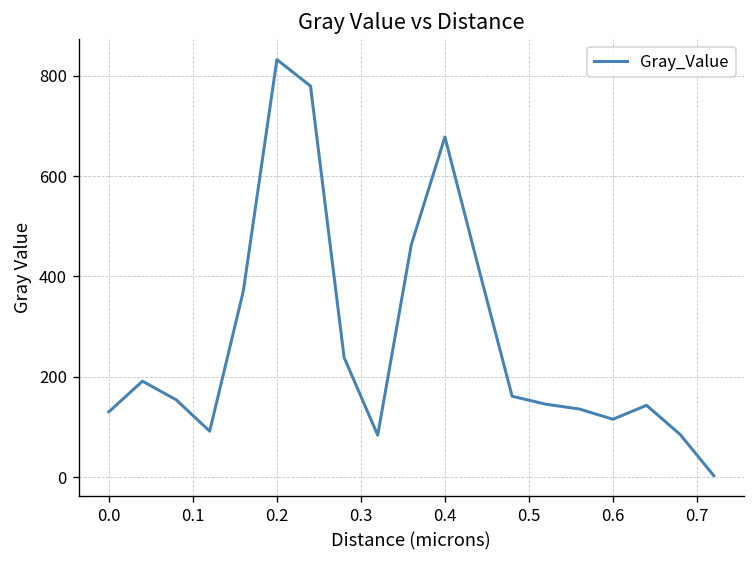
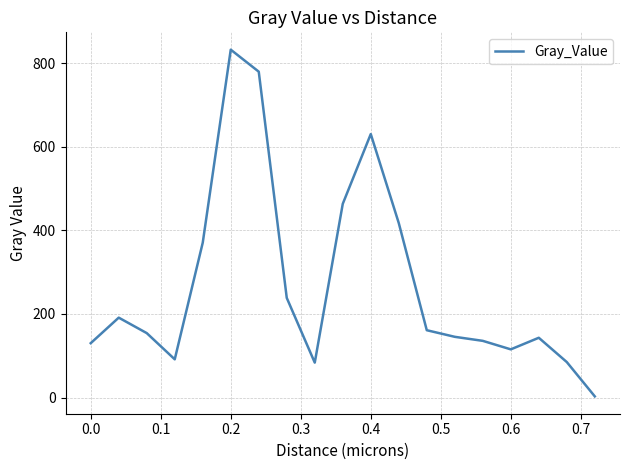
0.4: 680 -> 630
